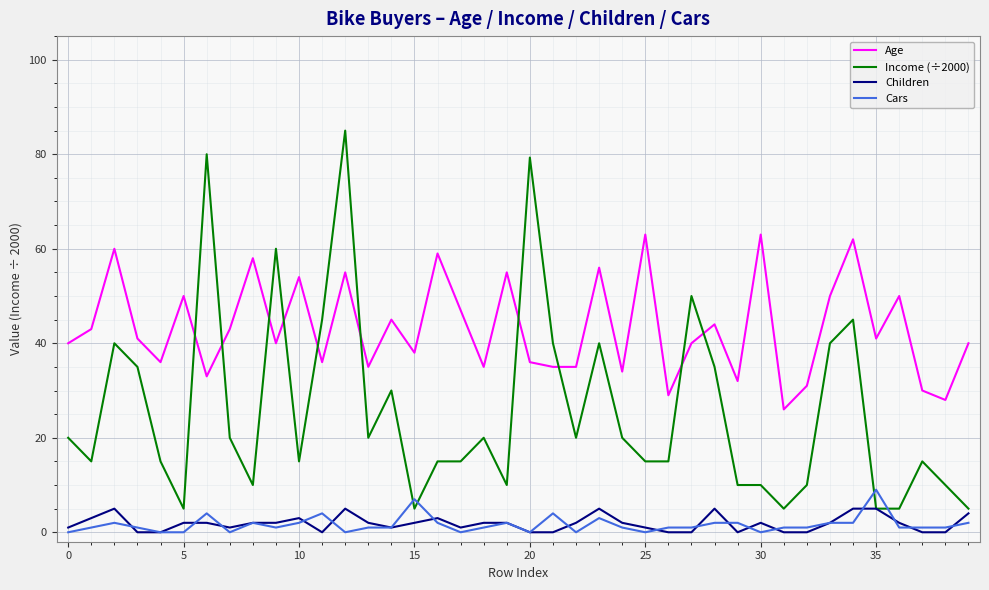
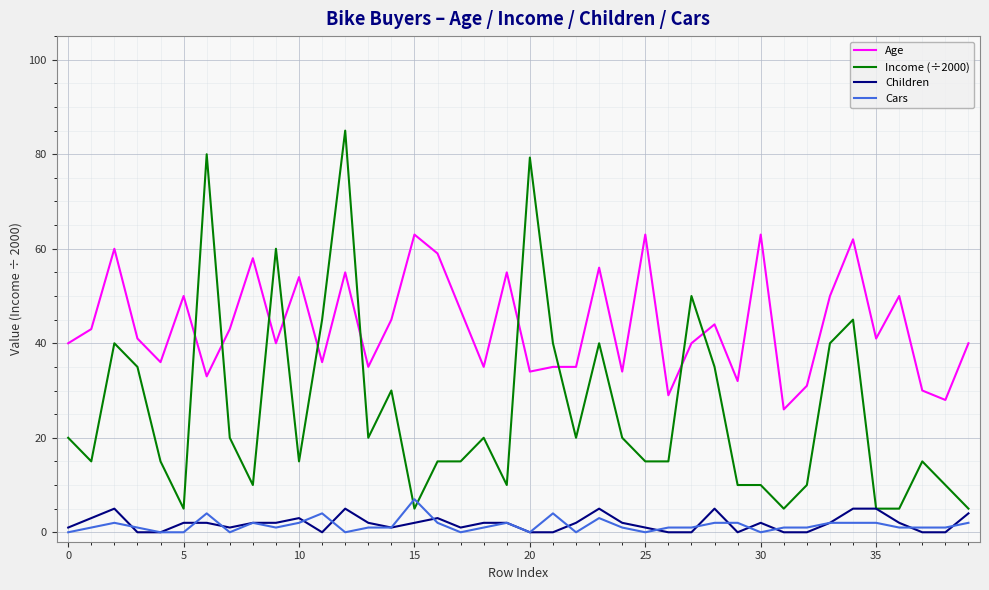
Age, 15: 38 -> 63
Age, 20: 36 -> 34
Cars, 35: 9 -> 2
